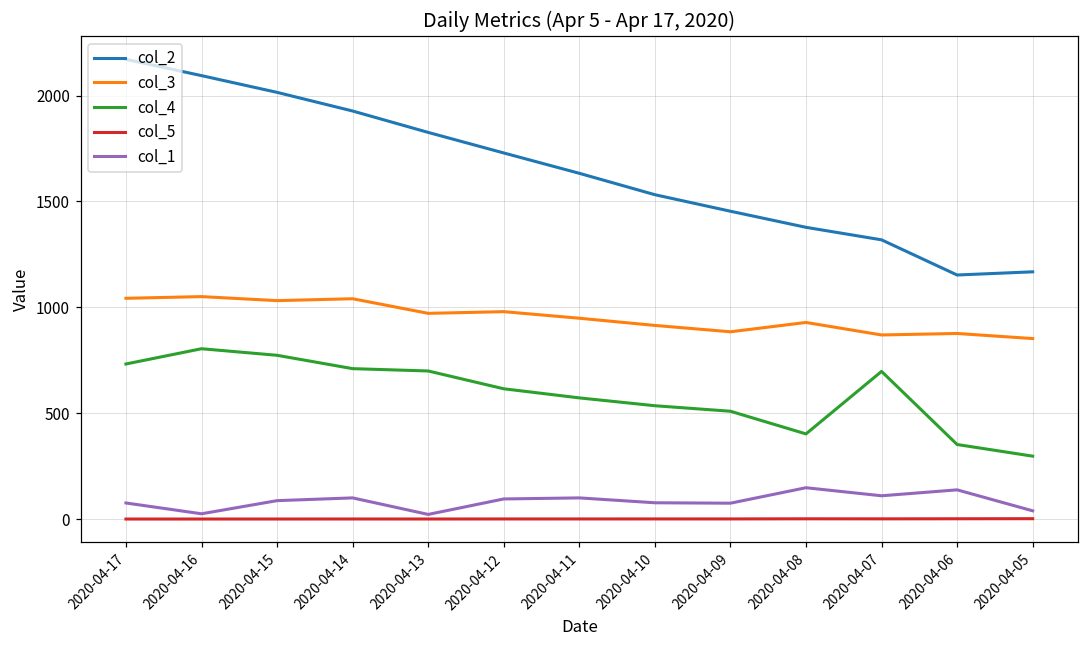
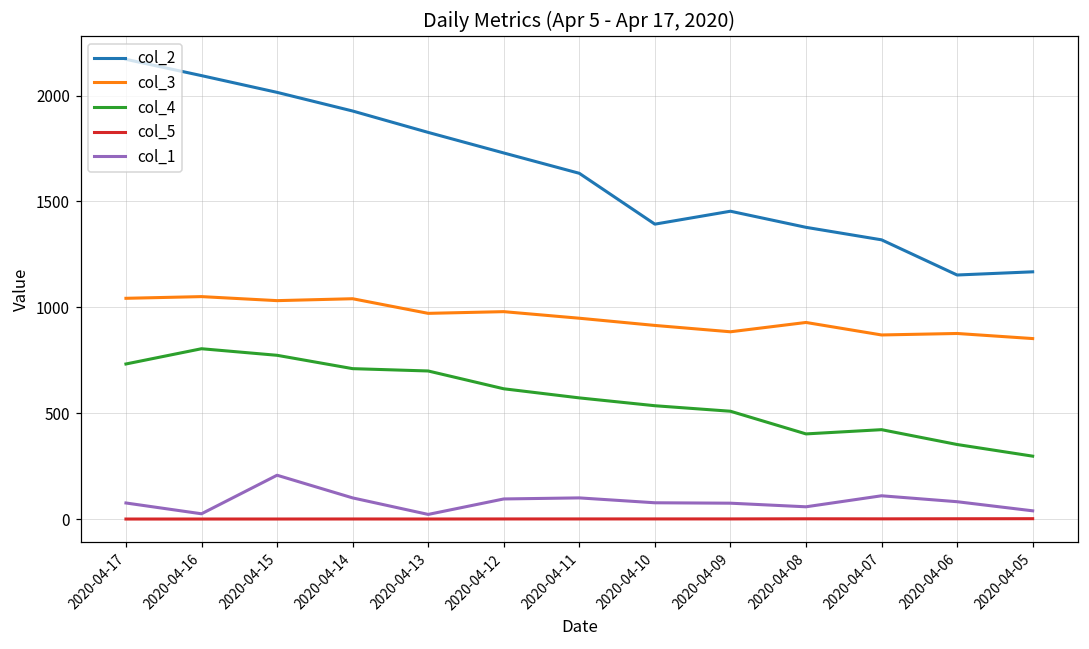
col_1, 2020-04-15: 90 -> 210
col_2, 2020-04-10: 1530 -> 1390
col_1, 2020-04-08: 150 -> 60
col_4, 2020-04-07: 700 -> 420
col_1, 2020-04-06: 140 -> 80
